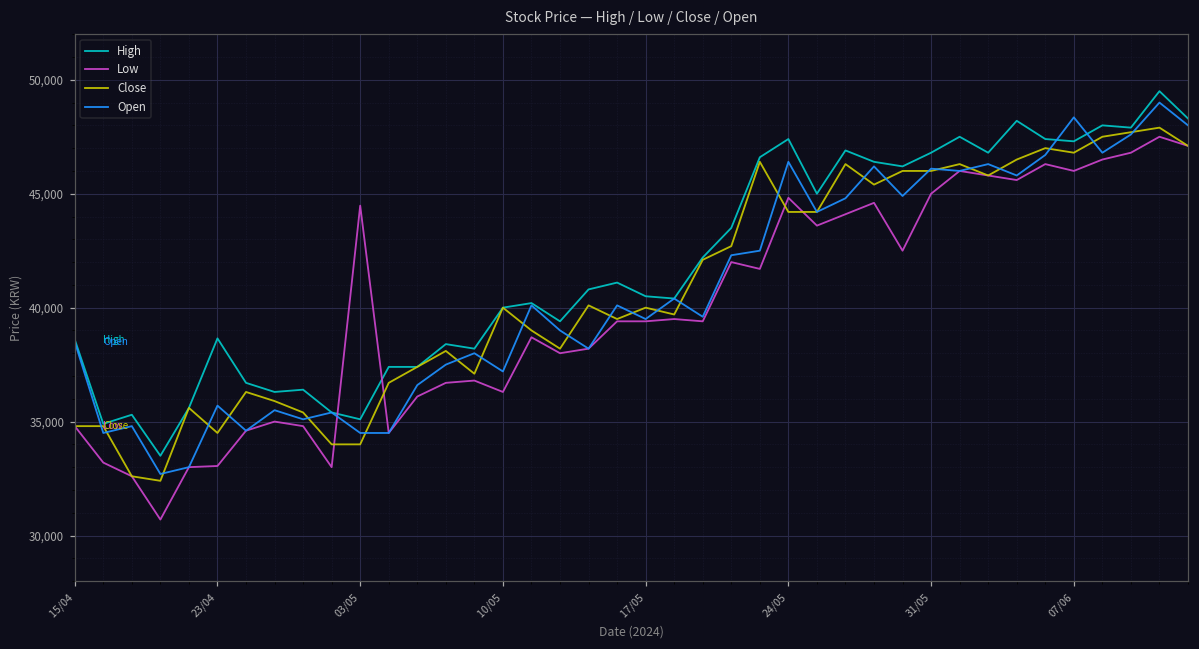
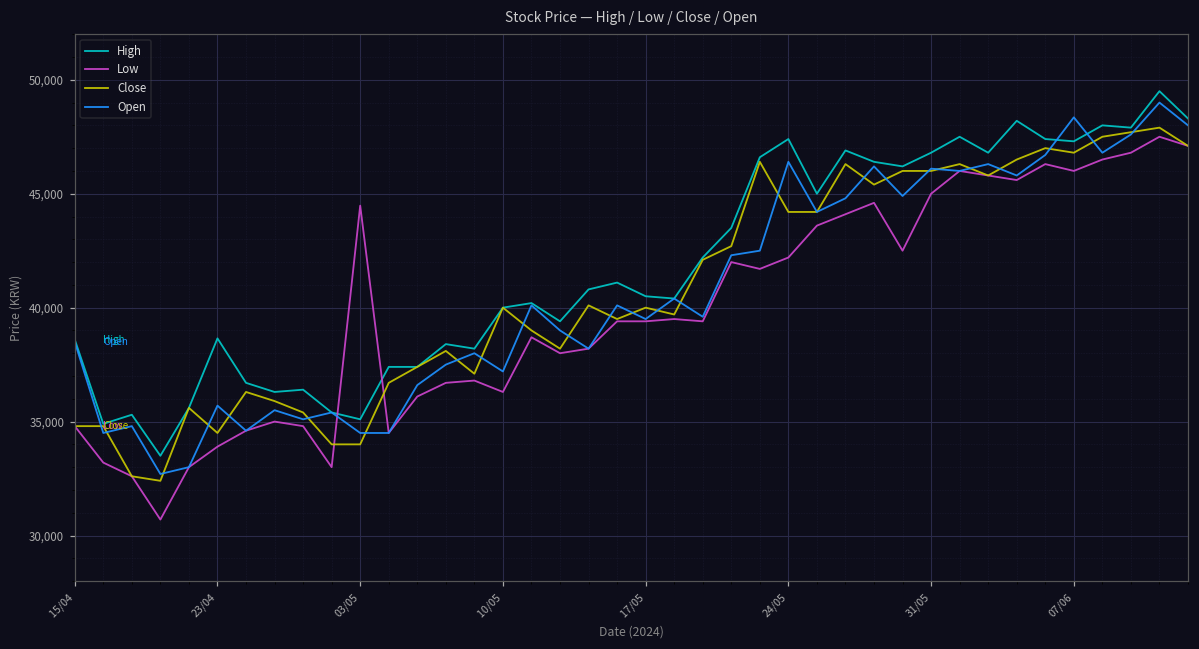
Low, 23/04: 33,100 -> 33,900
Low, 24/05: 44,800 -> 42,200
